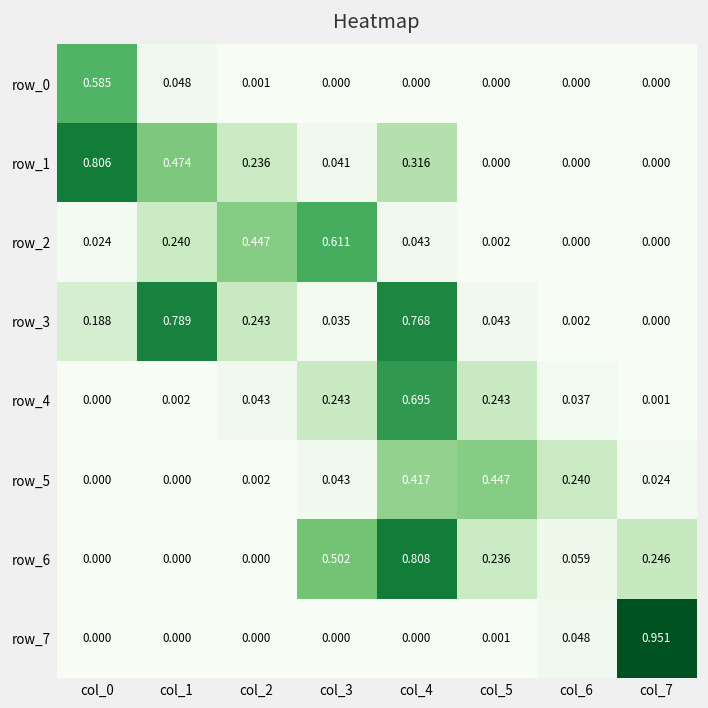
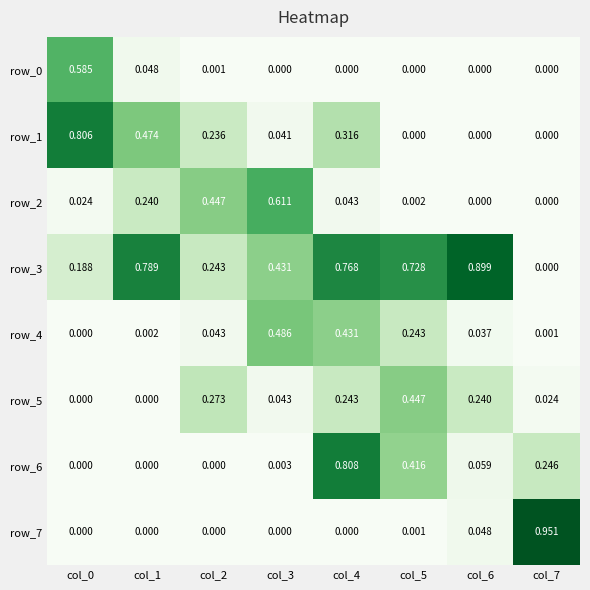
row_3, col_3: 0.035 -> 0.431
row_3, col_5: 0.043 -> 0.728
row_3, col_6: 0.002 -> 0.899
row_4, col_3: 0.243 -> 0.486
row_4, col_4: 0.695 -> 0.431
row_5, col_2: 0.002 -> 0.273
row_5, col_4: 0.417 -> 0.243
row_6, col_3: 0.502 -> 0.003
row_6, col_5: 0.236 -> 0.416
